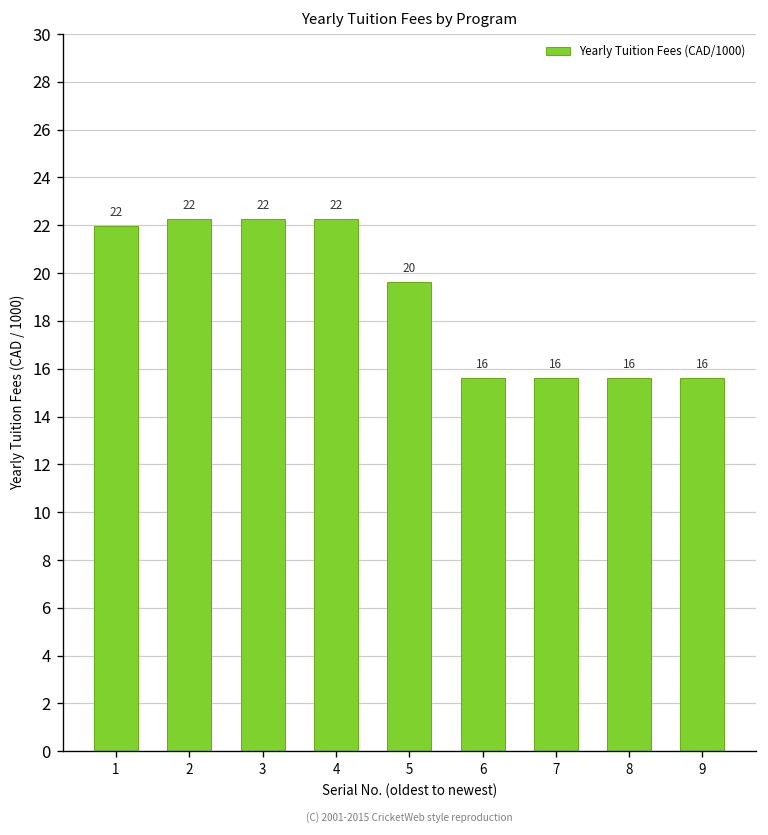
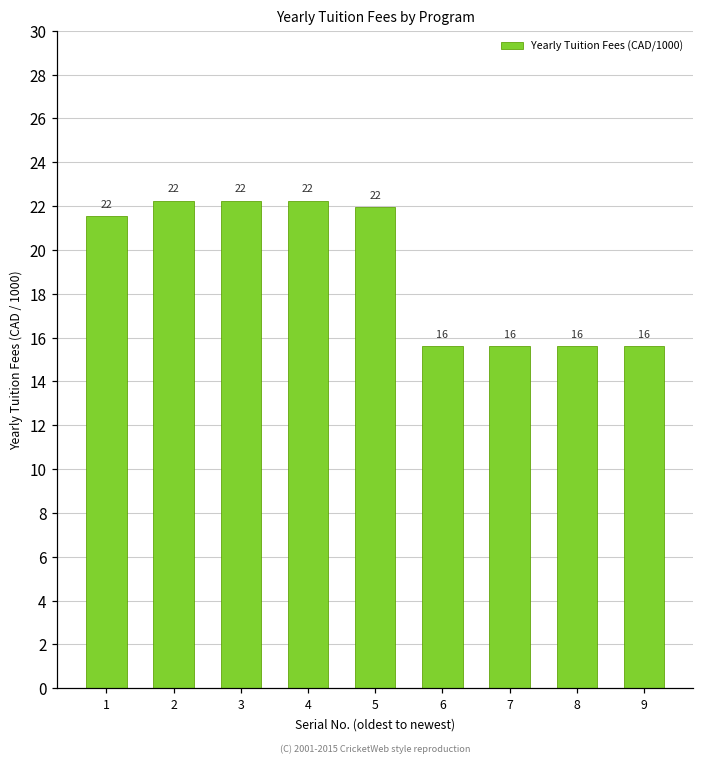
1: 22.0 -> 21.5
5: 20 -> 22
